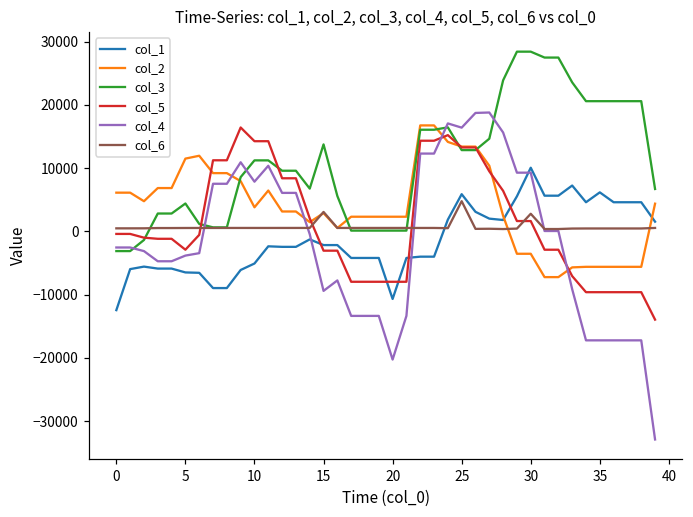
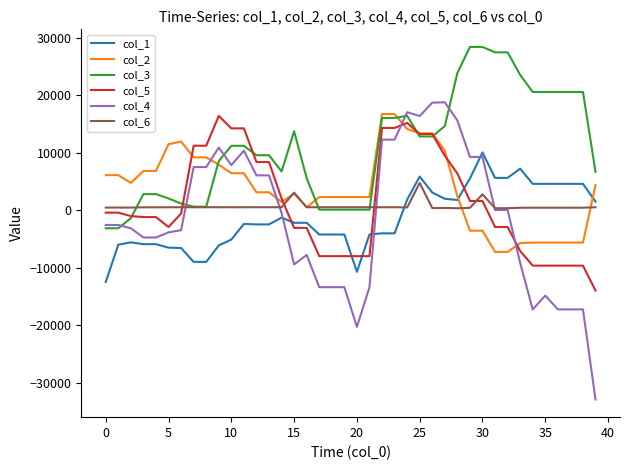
col_3, 5: 4000 -> 2000
col_2, 10: 4000 -> 6000
col_1, 35: 6000 -> 5000
col_4, 35: -17000 -> -15000
